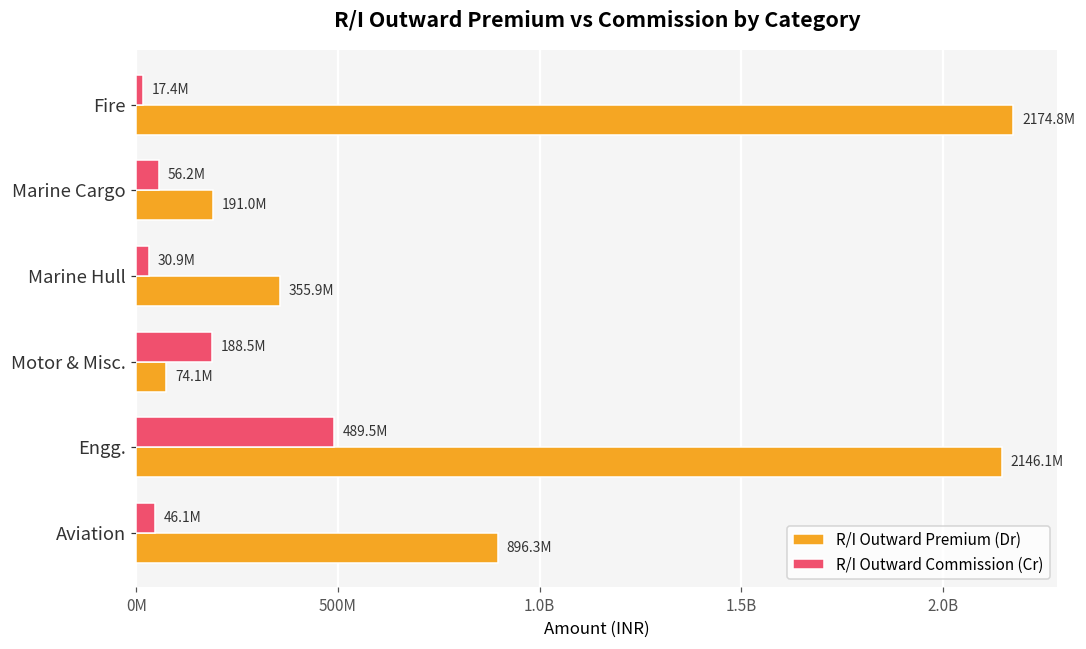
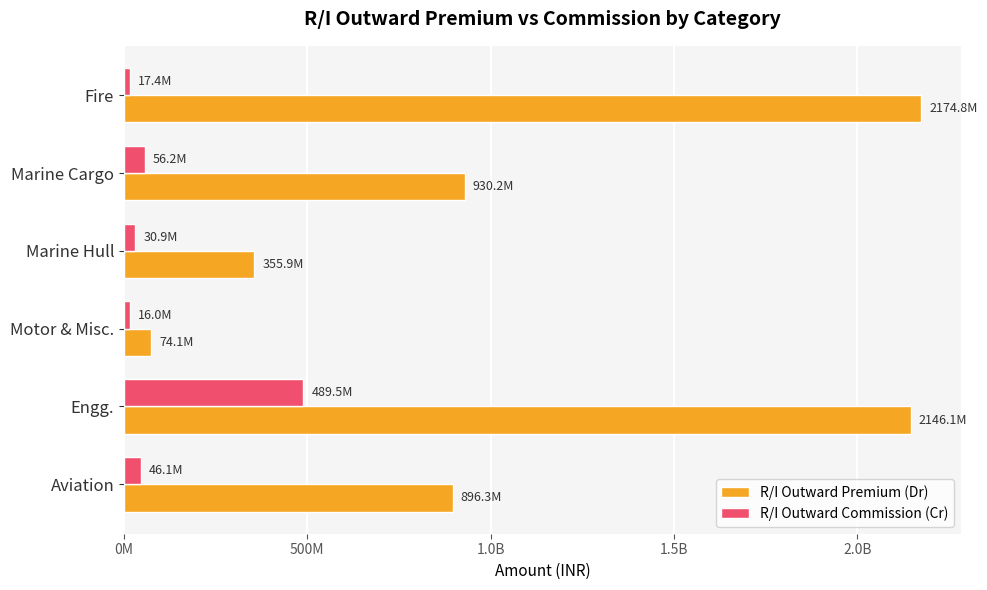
R/I Outward Premium (Dr), Marine Cargo: 191.0M -> 930.2M
R/I Outward Commission (Cr), Motor & Misc.: 188.5M -> 16.0M
